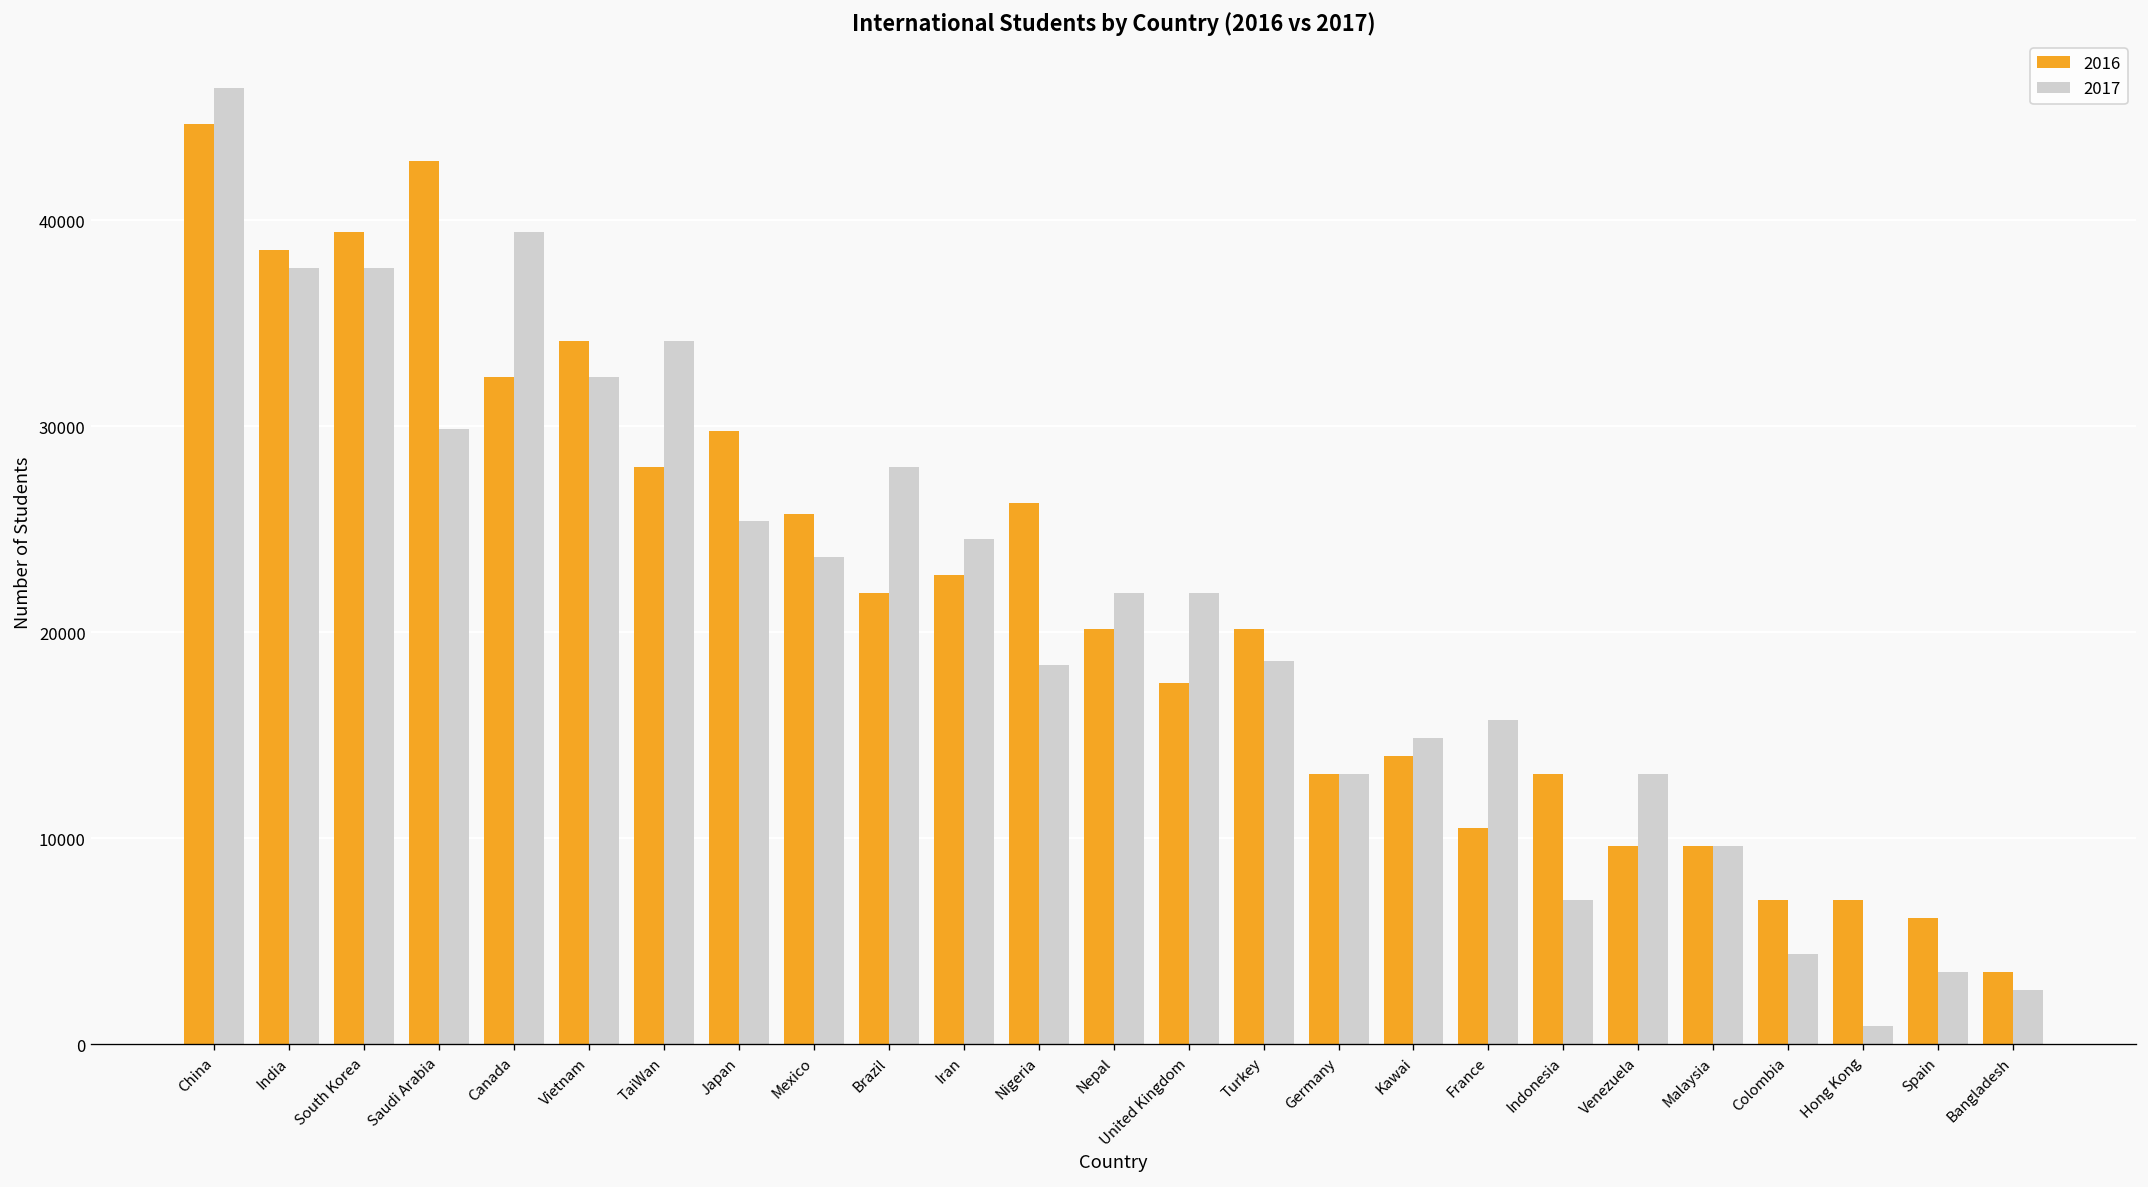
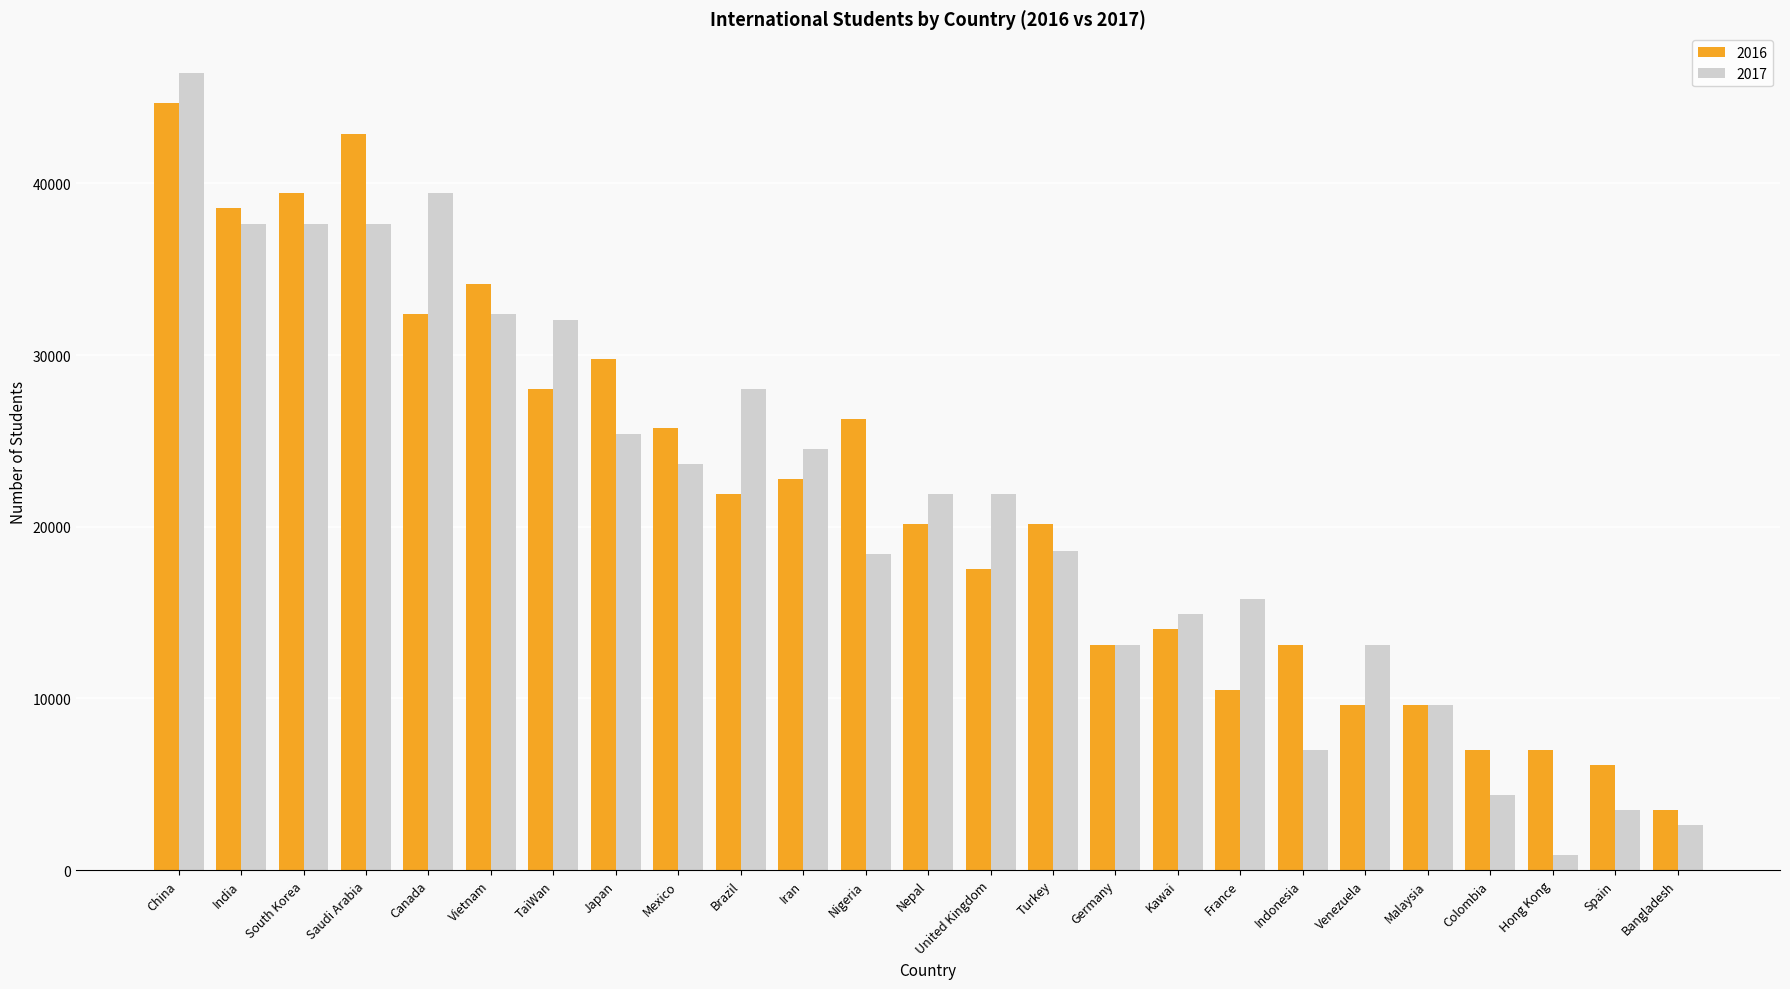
2017, Saudi Arabia: 29900 -> 37700
2017, TaiWan: 34200 -> 32000
